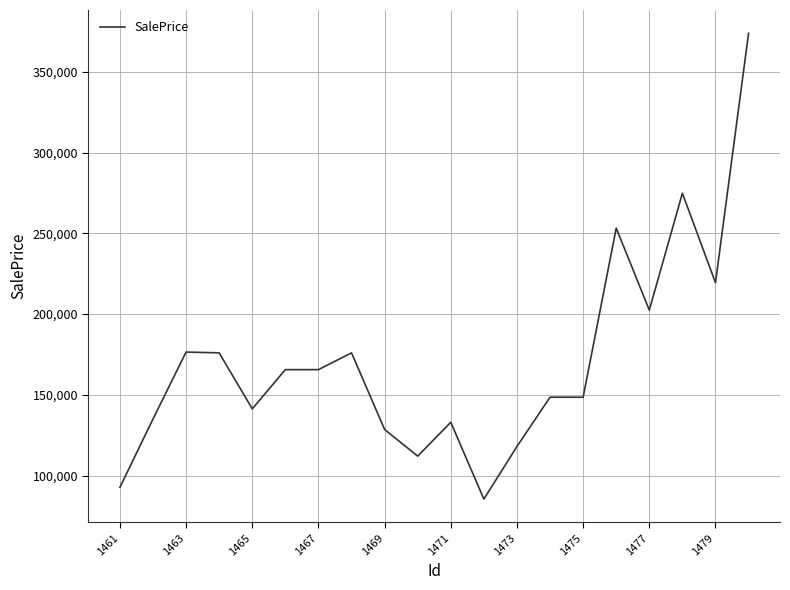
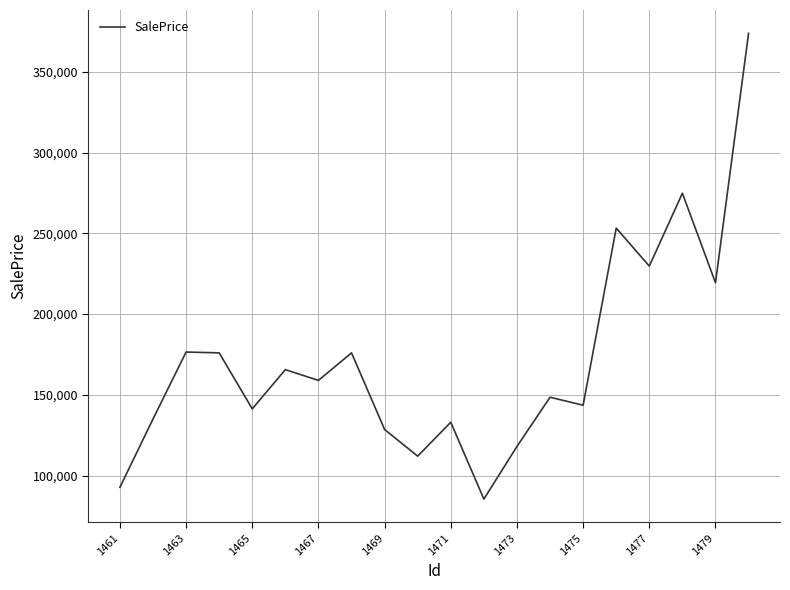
1467: 166,000 -> 159,000
1475: 149,000 -> 144,000
1477: 203,000 -> 230,000
